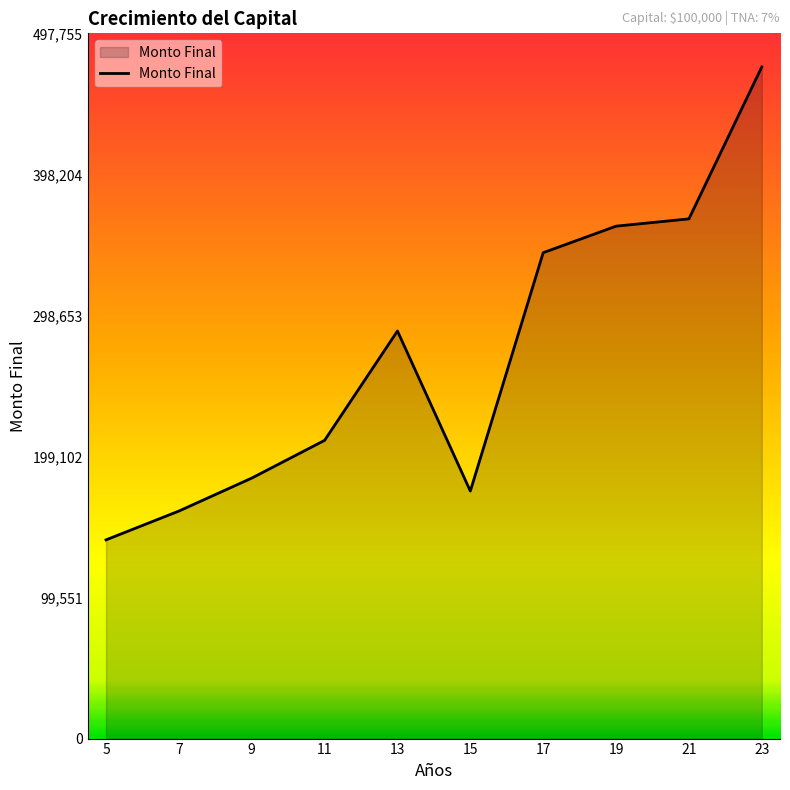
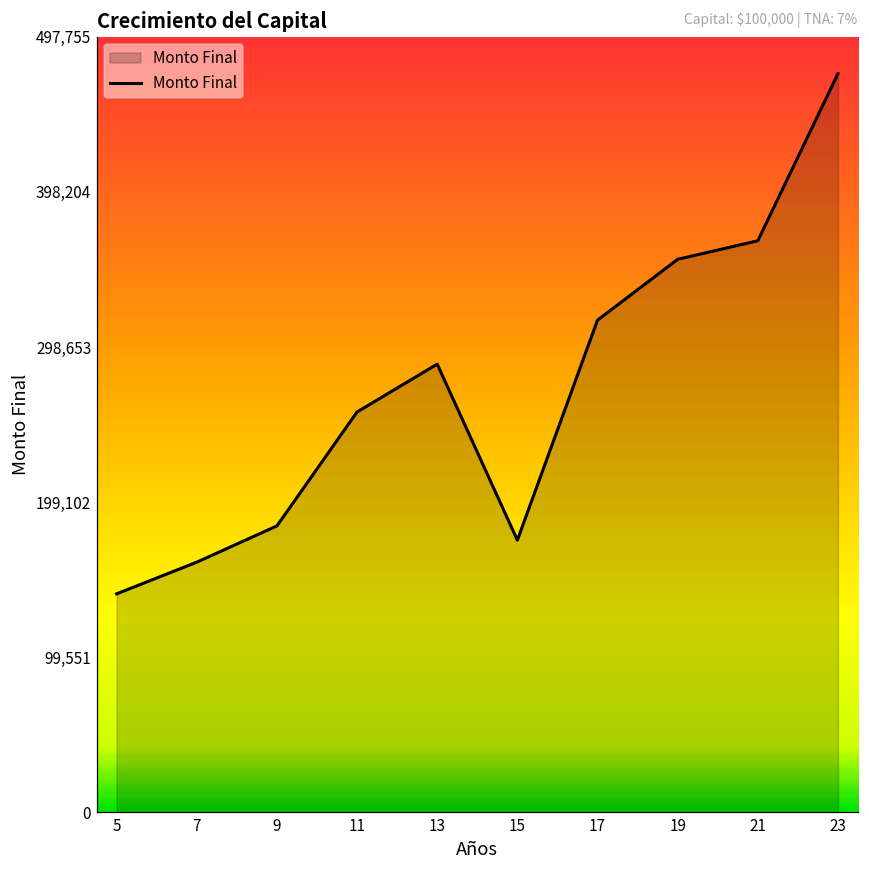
11: 210,000 -> 257,000
17: 343,000 -> 316,000
19: 362,000 -> 355,000
